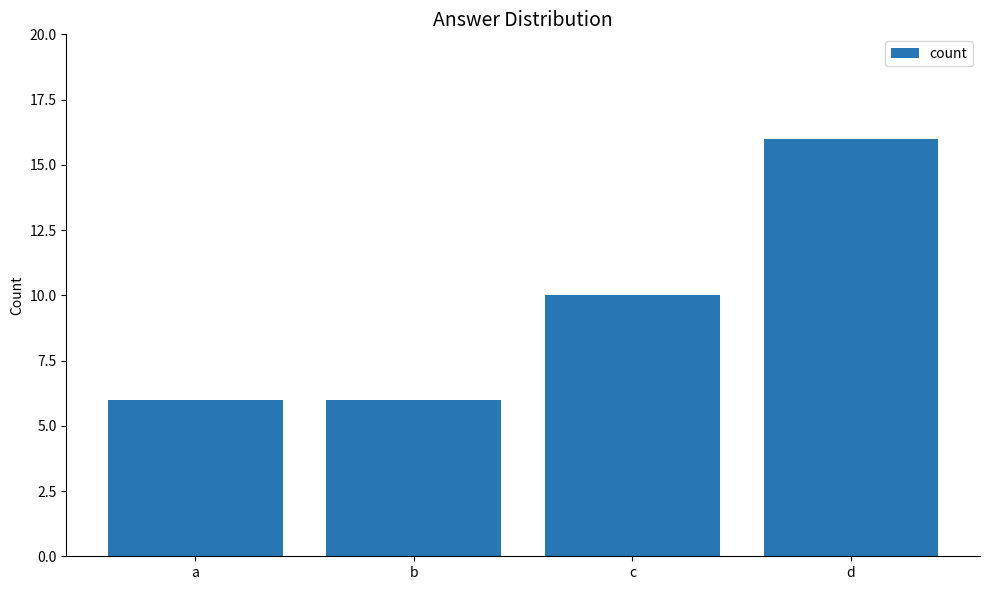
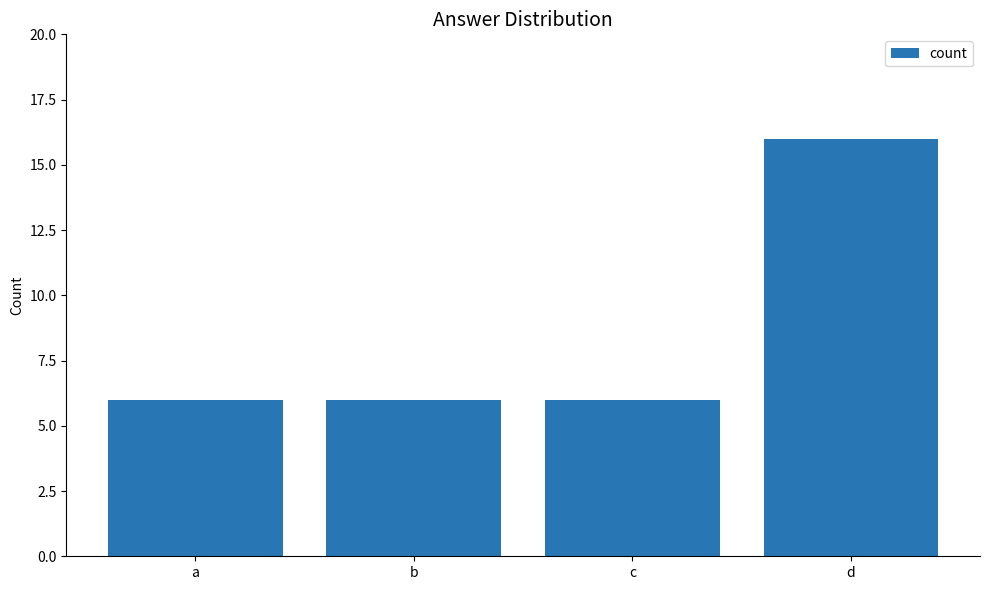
c: 10 -> 6
